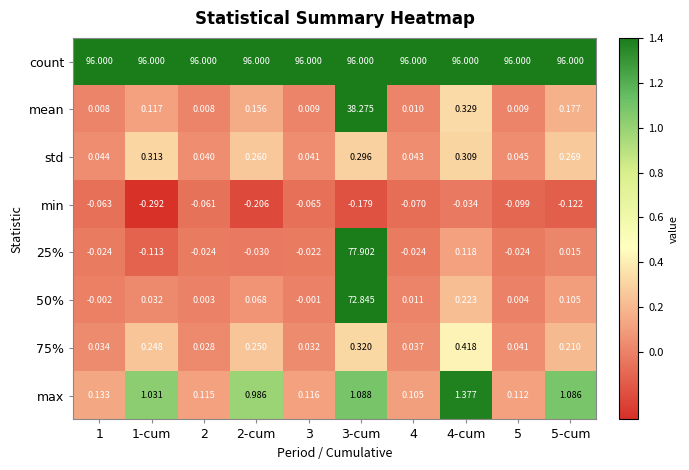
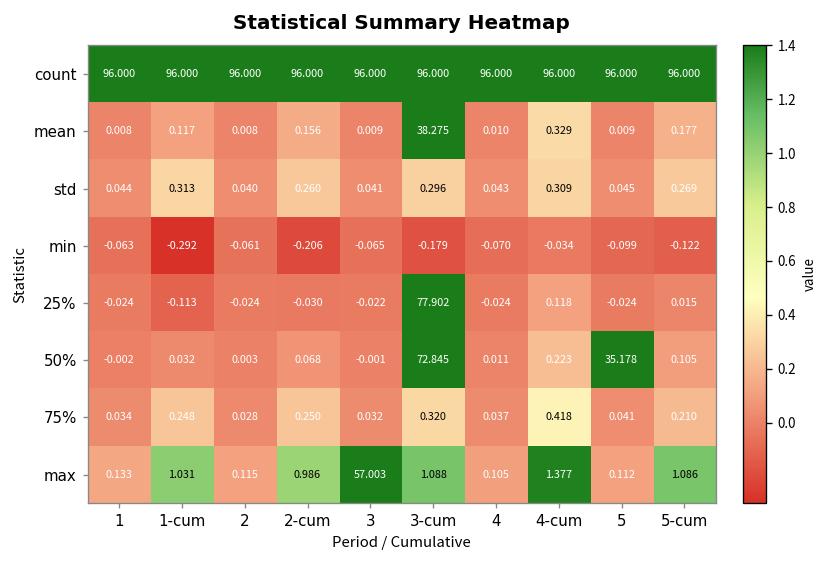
50%, 5: 0.004 -> 35.178
max, 3: 0.116 -> 57.003
